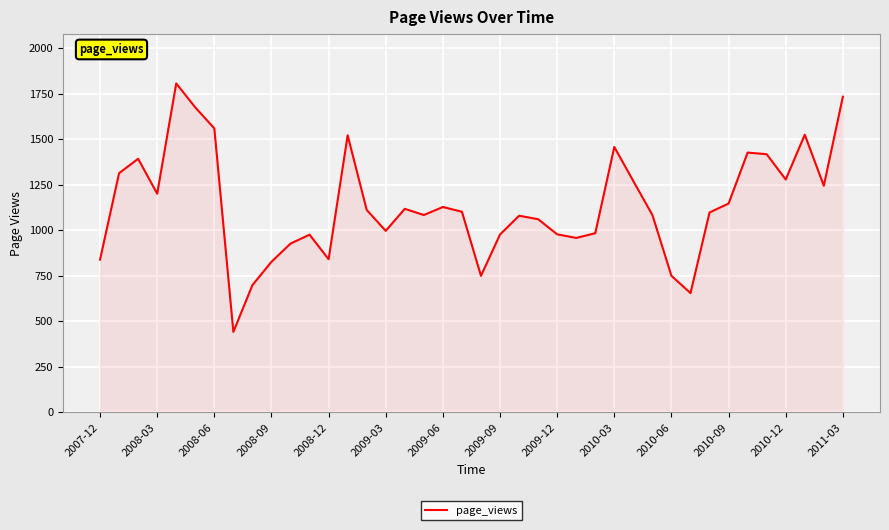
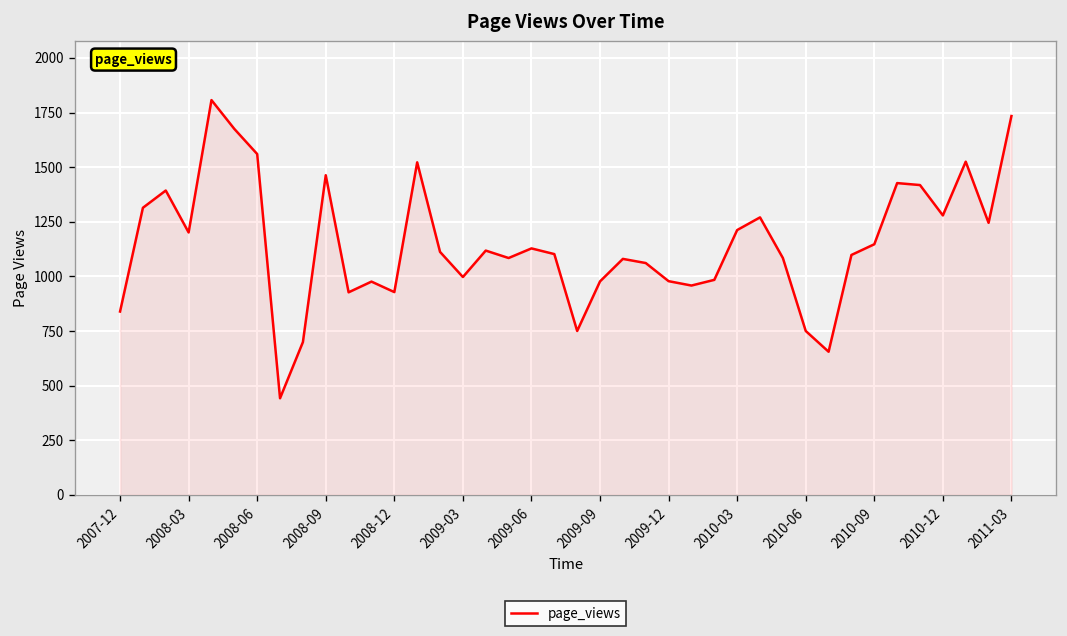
2008-09: 830 -> 1460
2008-12: 840 -> 930
2010-03: 1460 -> 1210
